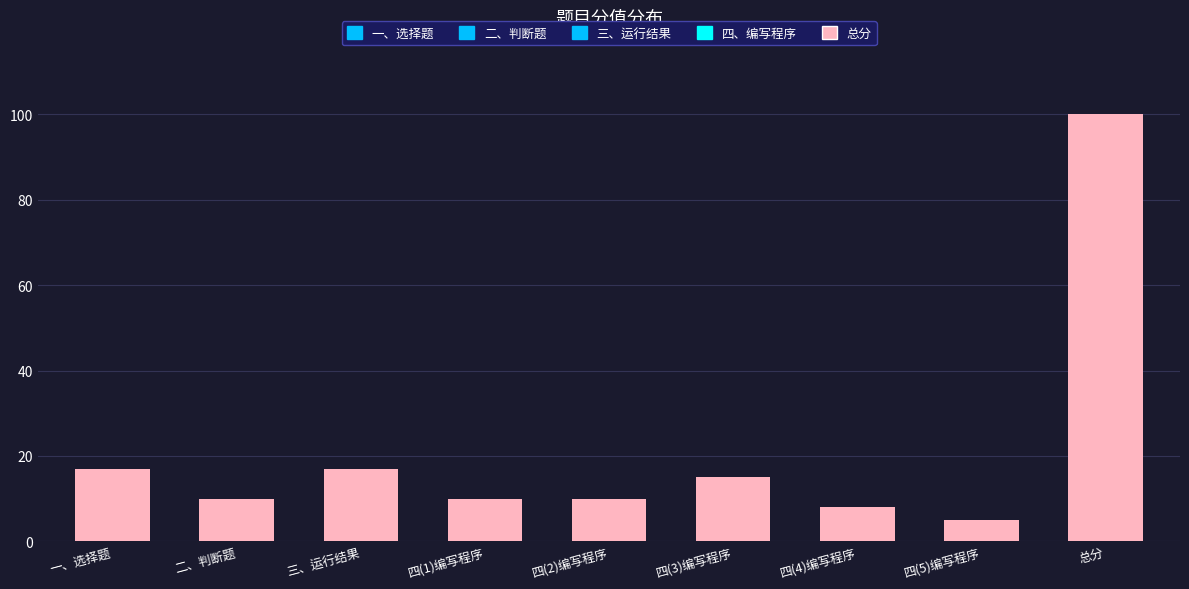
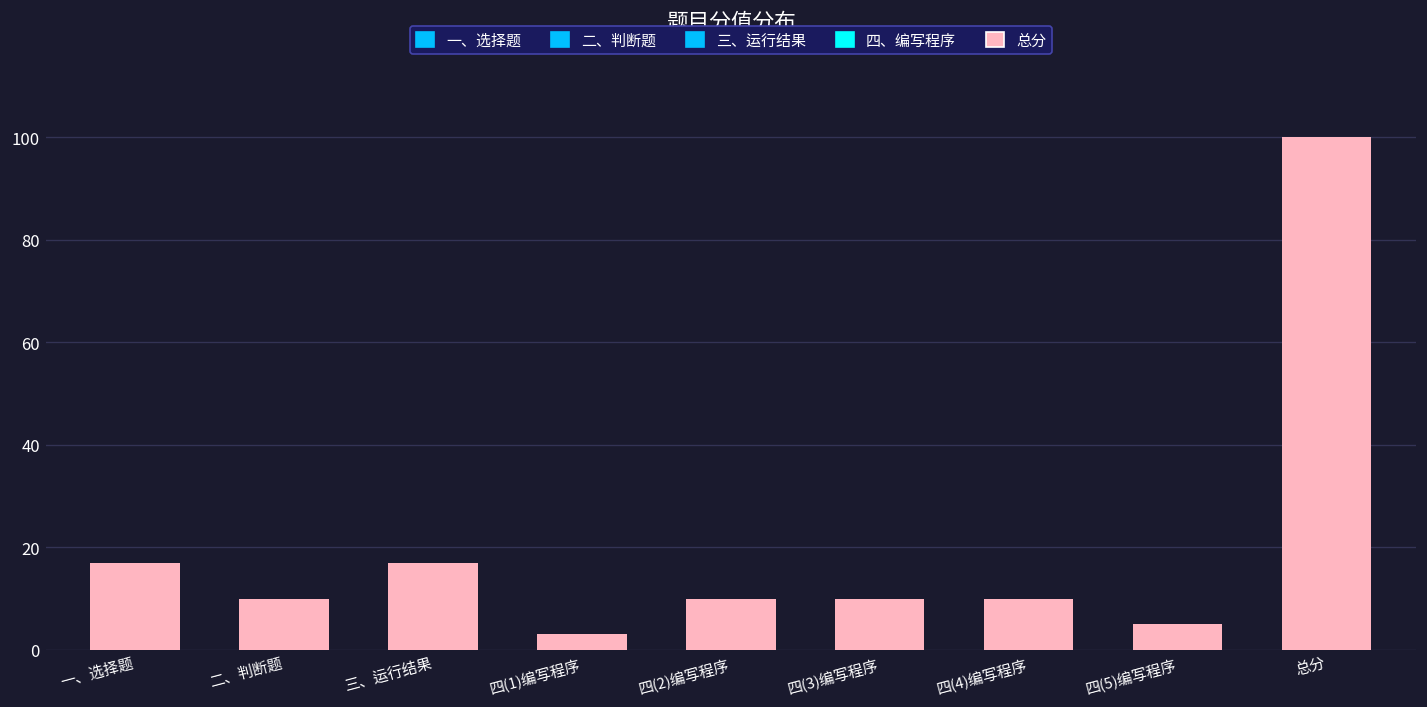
四(1)编写程序: 10 -> 3
四(3)编写程序: 15 -> 10
四(4)编写程序: 8 -> 10
